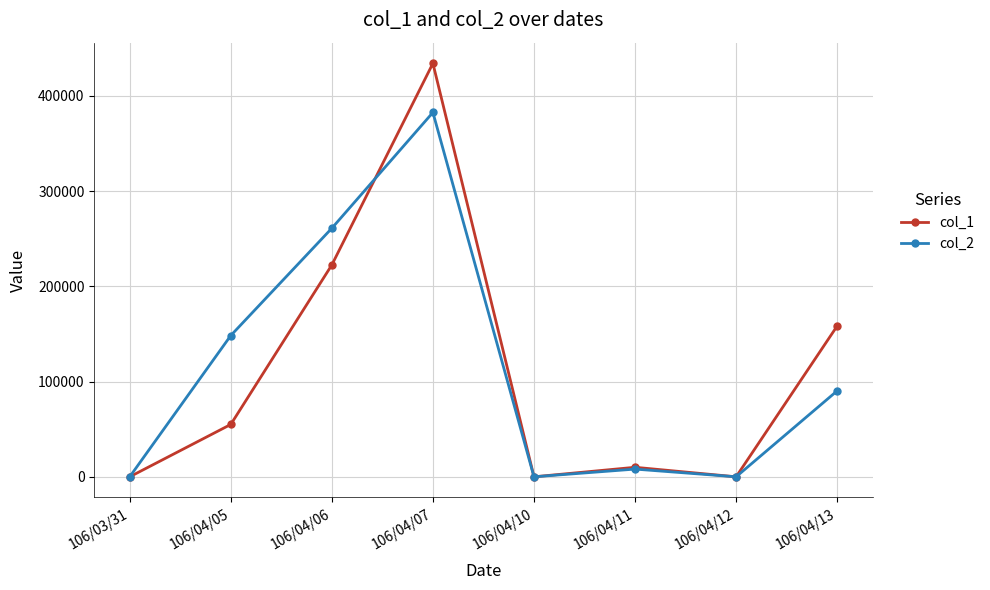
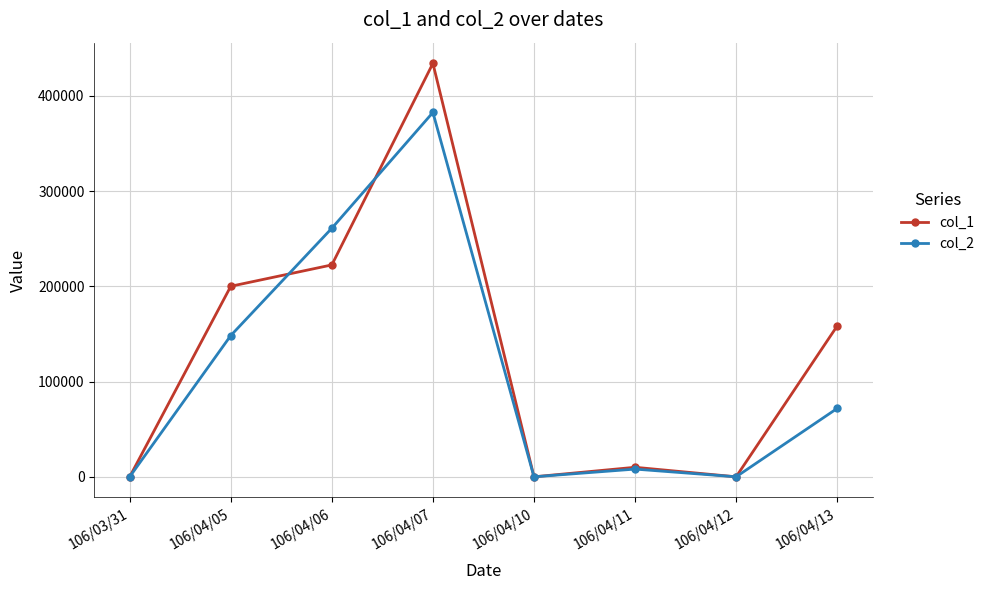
col_1, 106/04/05: 50000 -> 200000
col_2, 106/04/13: 90000 -> 70000
